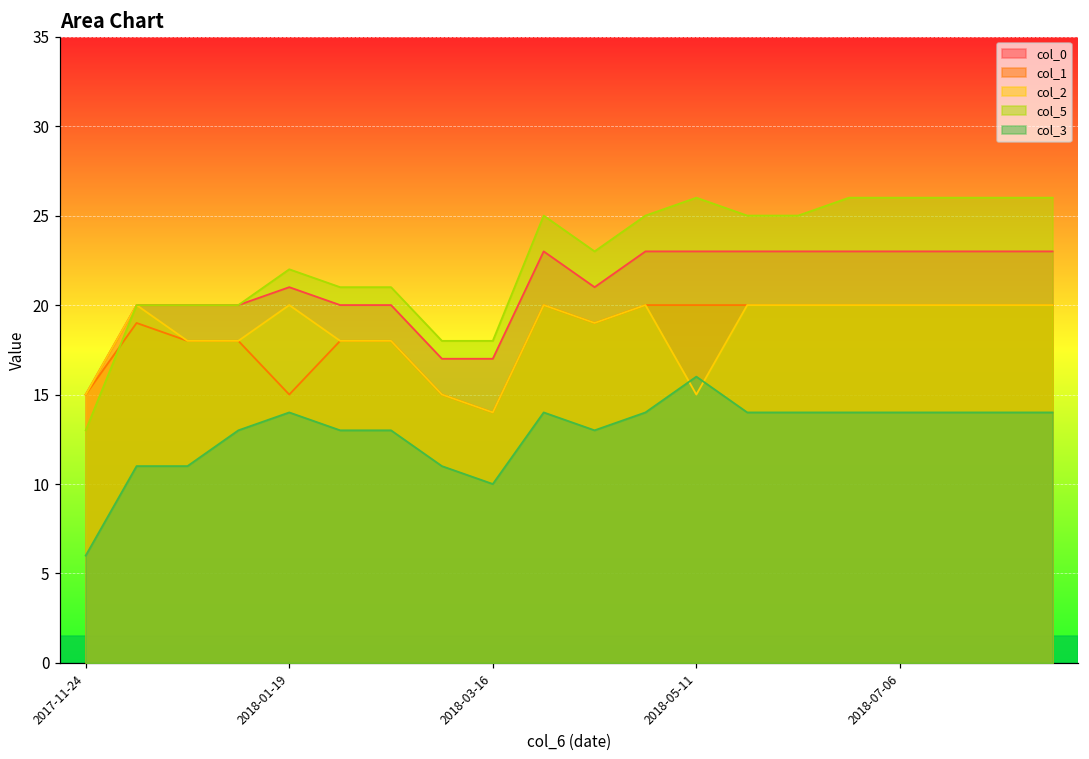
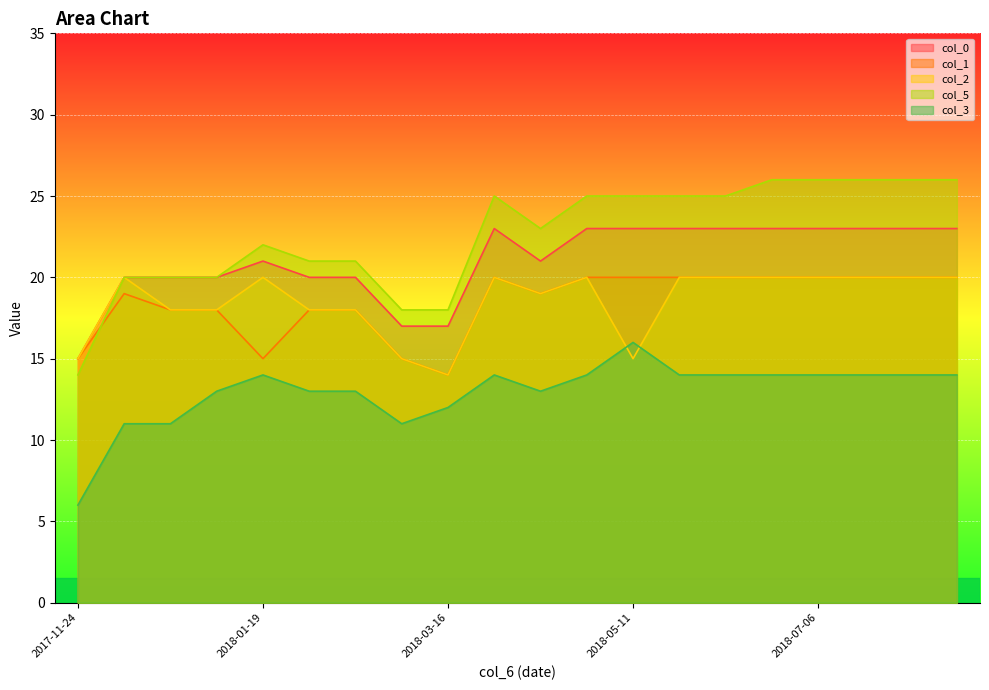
col_5, 2017-11-24: 13 -> 14
col_3, 2018-03-16: 10 -> 12
col_5, 2018-05-11: 26 -> 25
